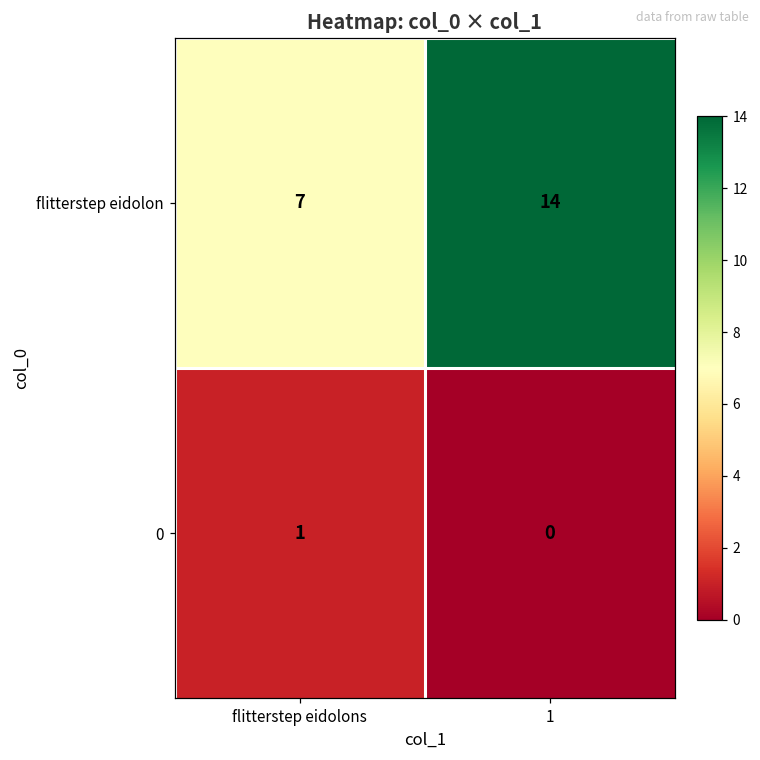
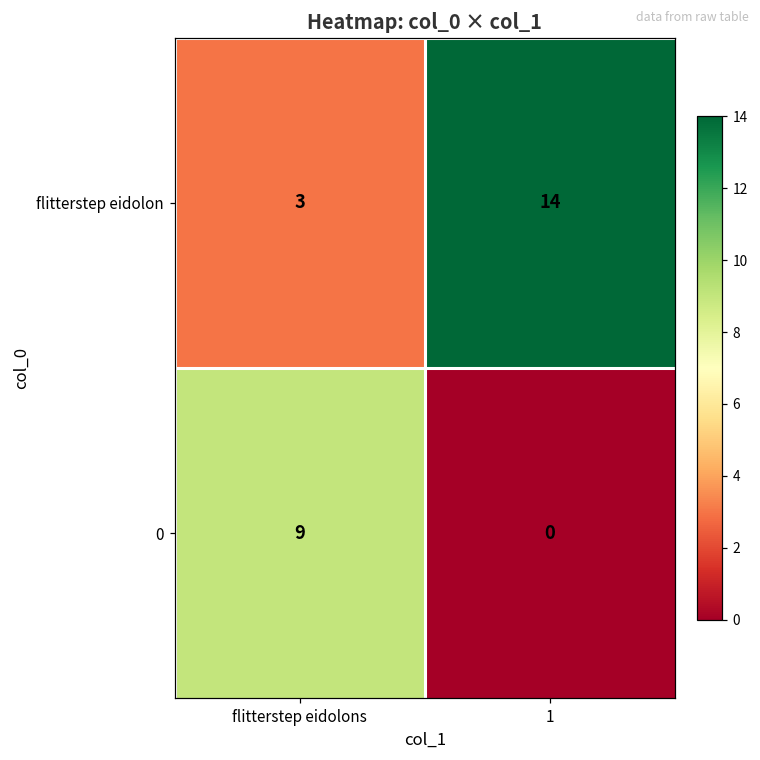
flitterstep eidolon, flitterstep eidolons: 7 -> 3
0, flitterstep eidolons: 1 -> 9
